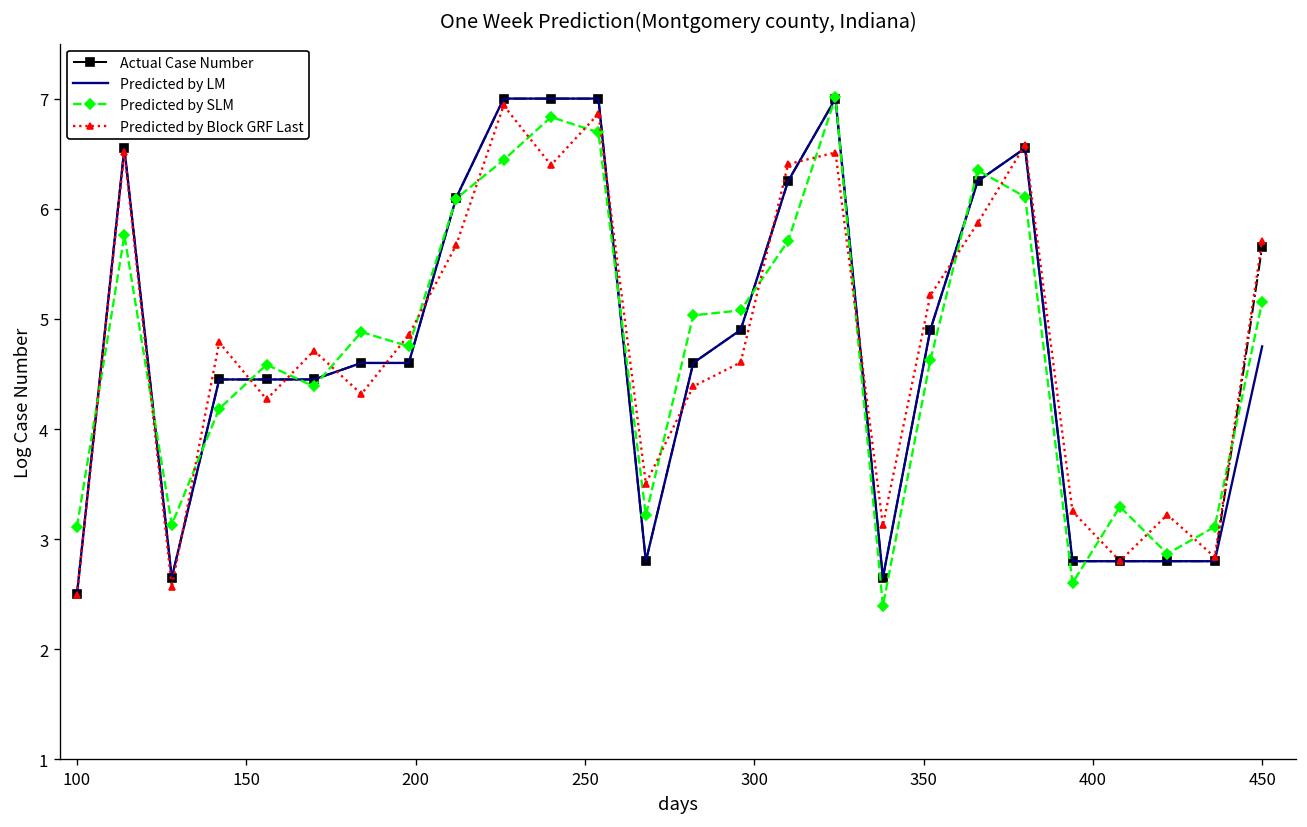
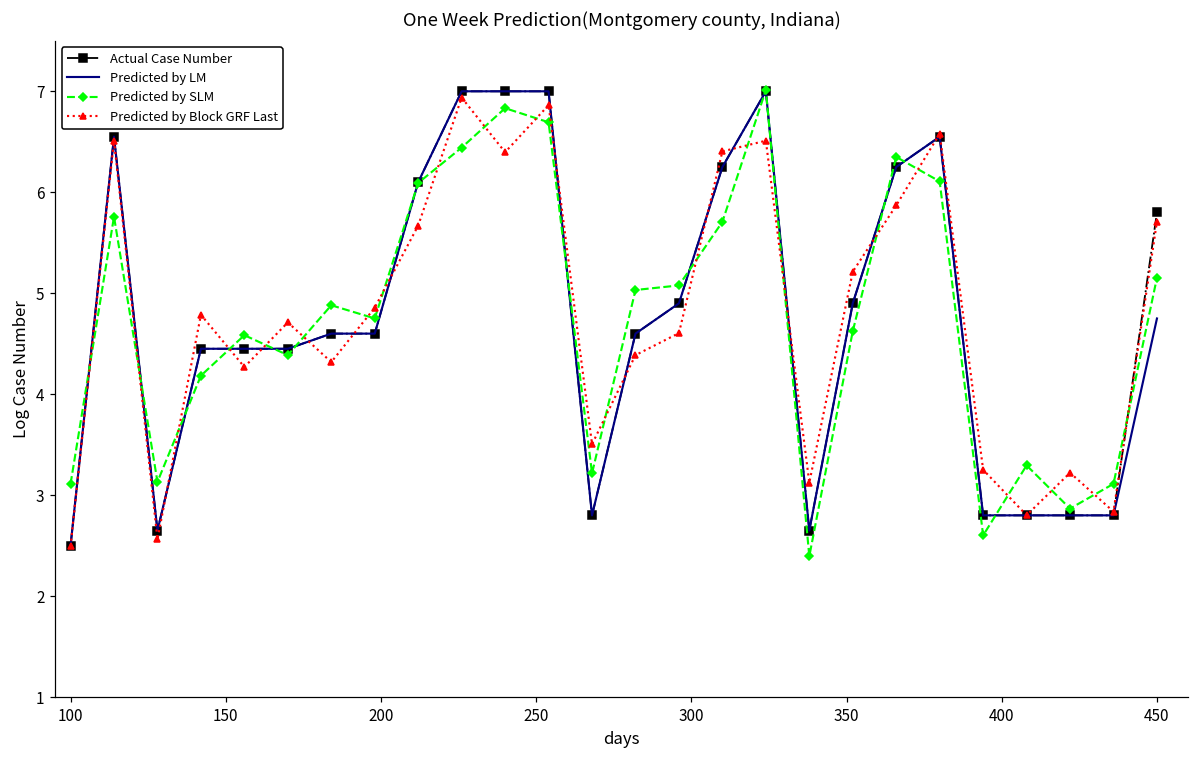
Actual Case Number, 450: 5.7 -> 5.8
